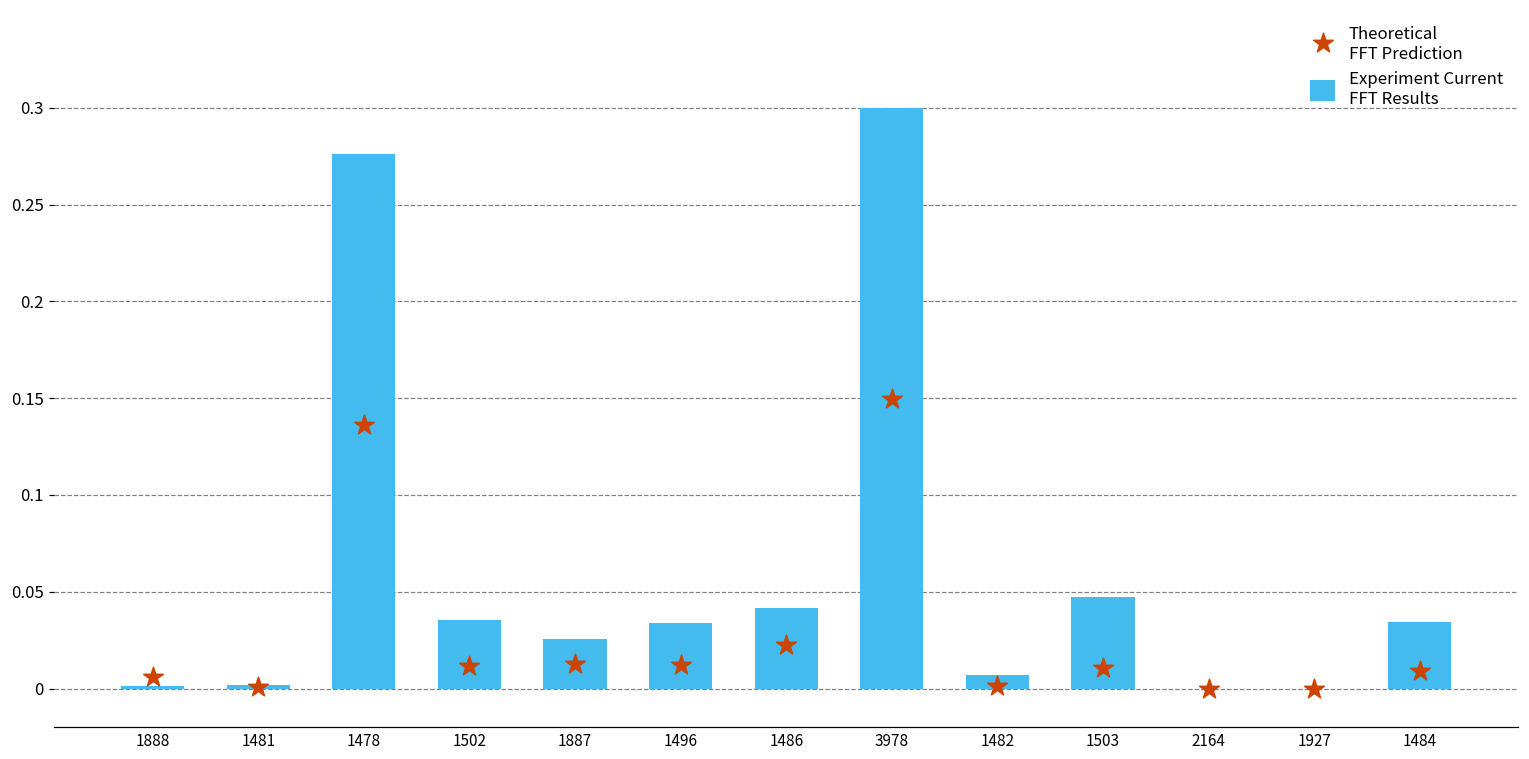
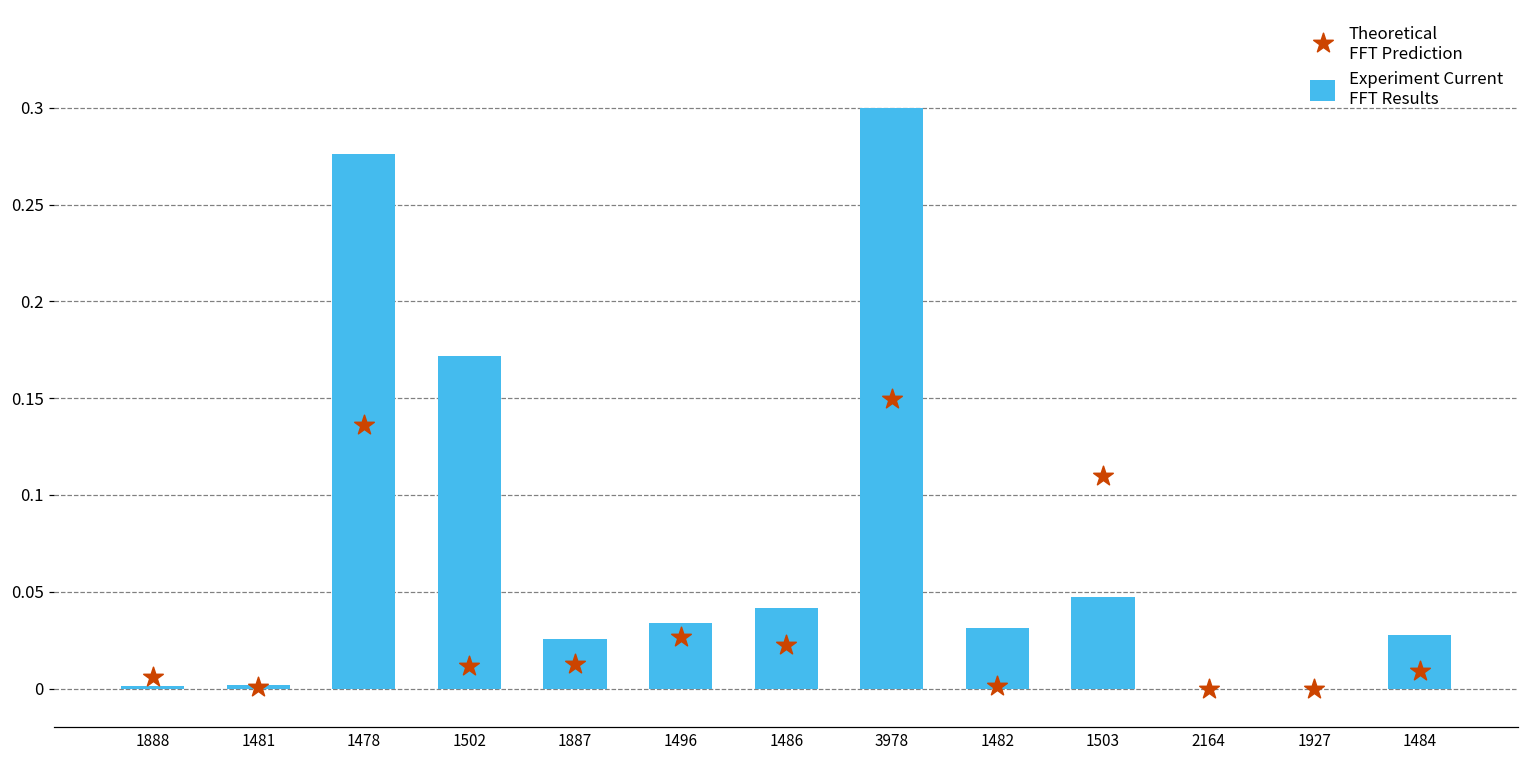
Experiment Current FFT Results, 1502: 0.036 -> 0.172
Theoretical FFT Prediction, 1496: 0.012 -> 0.027
Experiment Current FFT Results, 1482: 0.007 -> 0.031
Theoretical FFT Prediction, 1503: 0.010 -> 0.110
Experiment Current FFT Results, 1484: 0.035 -> 0.028
